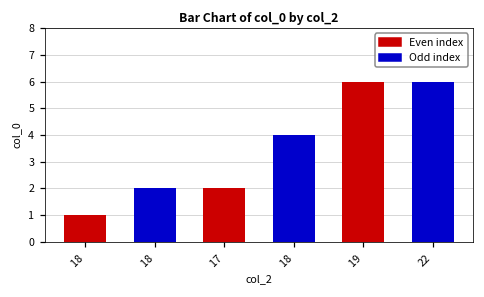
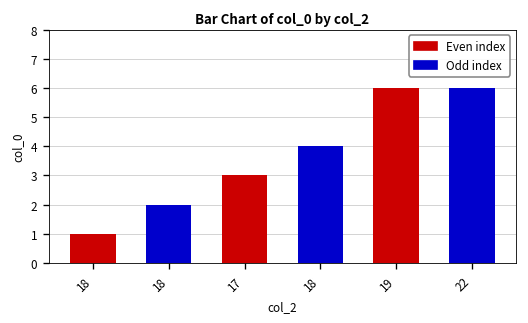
17: 2 -> 3
